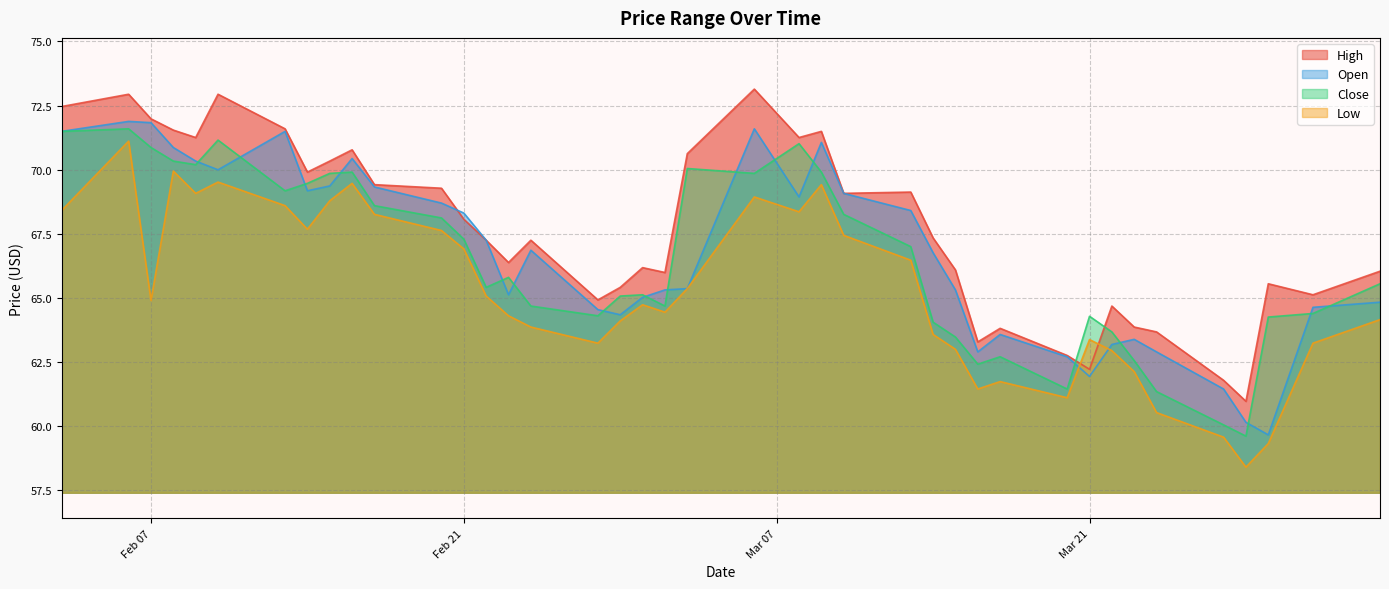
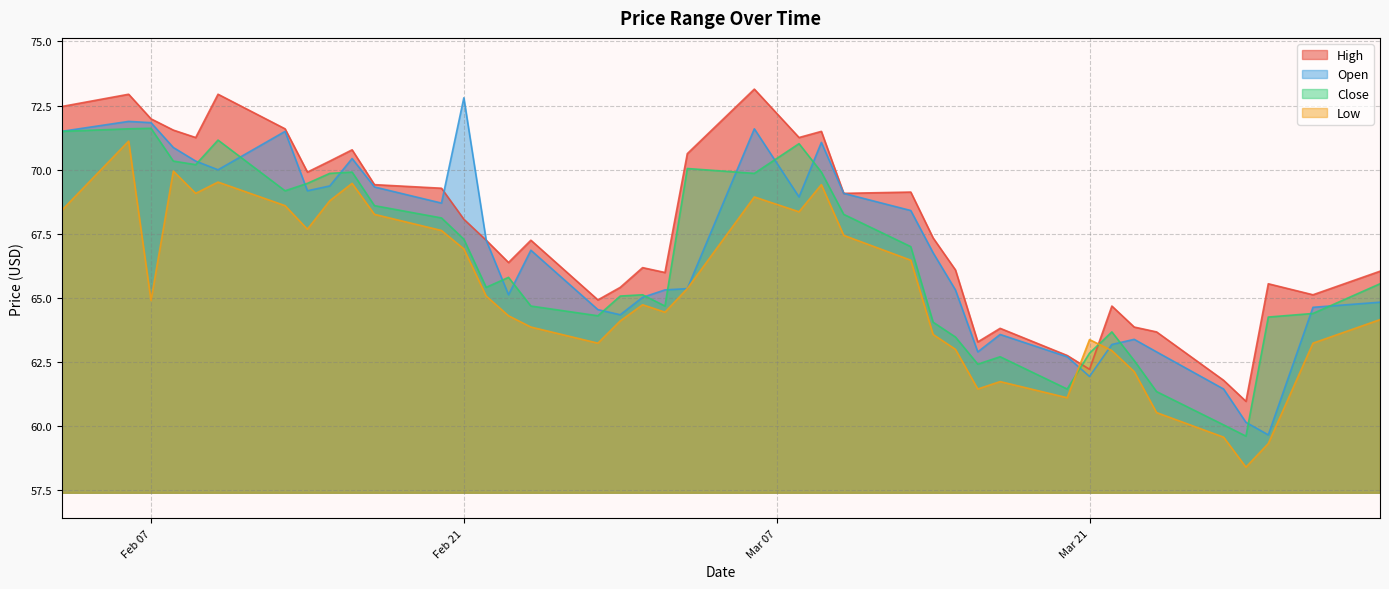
Close, Feb 07: 70.9 -> 71.6
Open, Feb 21: 68.3 -> 72.8
Close, Mar 21: 64.3 -> 62.8
